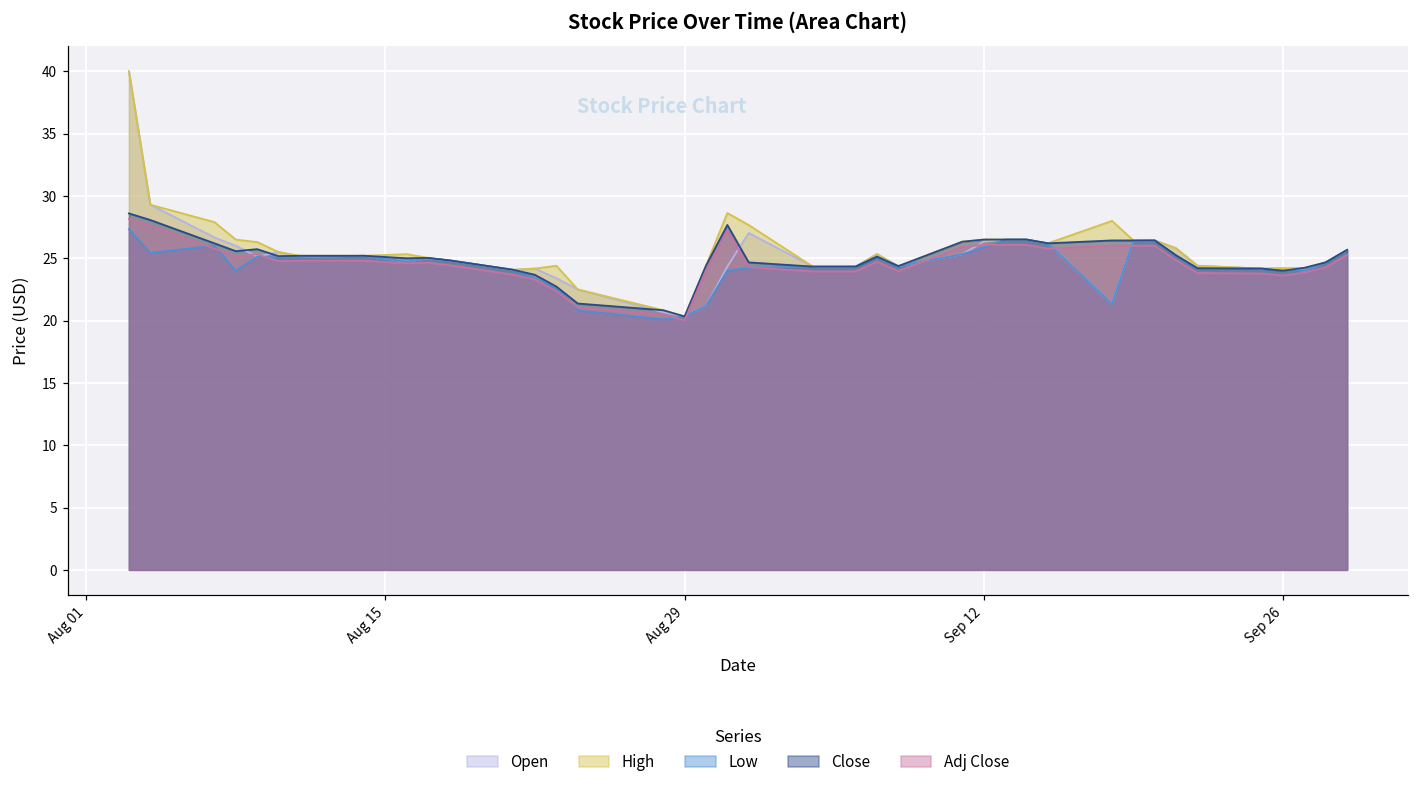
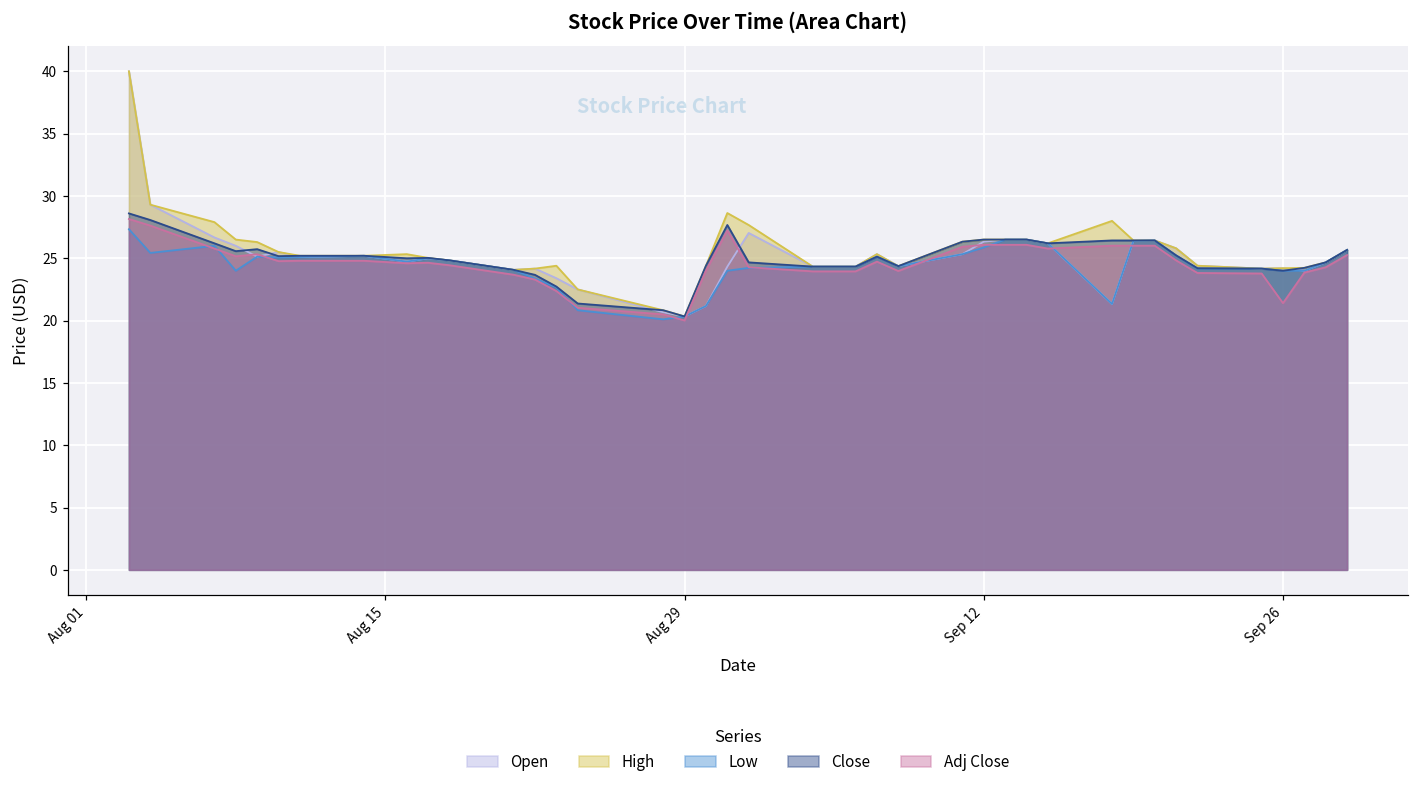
Adj Close, Sep 26: 23.6 -> 21.4
